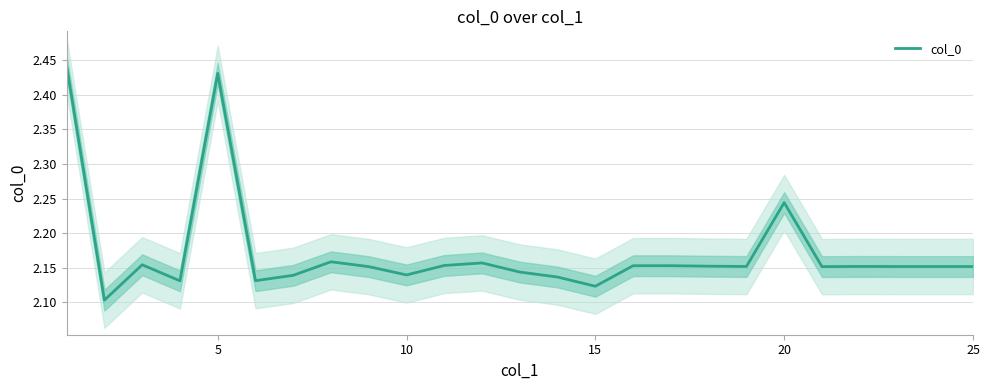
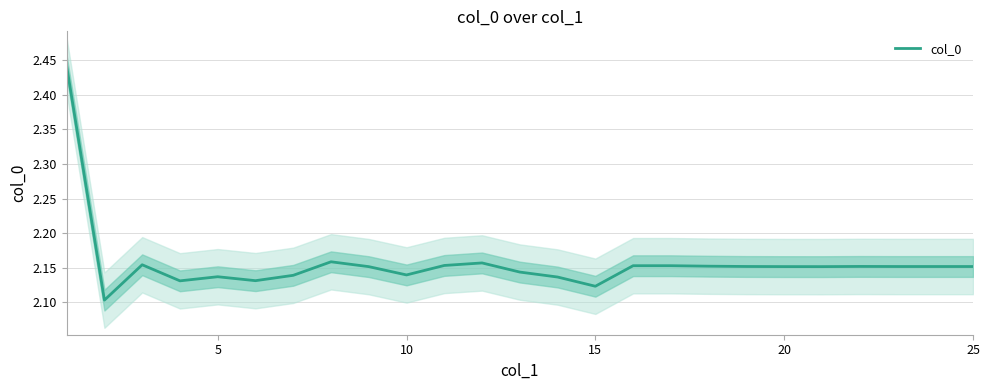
col_0, 5: 2.43 -> 2.14
col_0, 20: 2.24 -> 2.15
